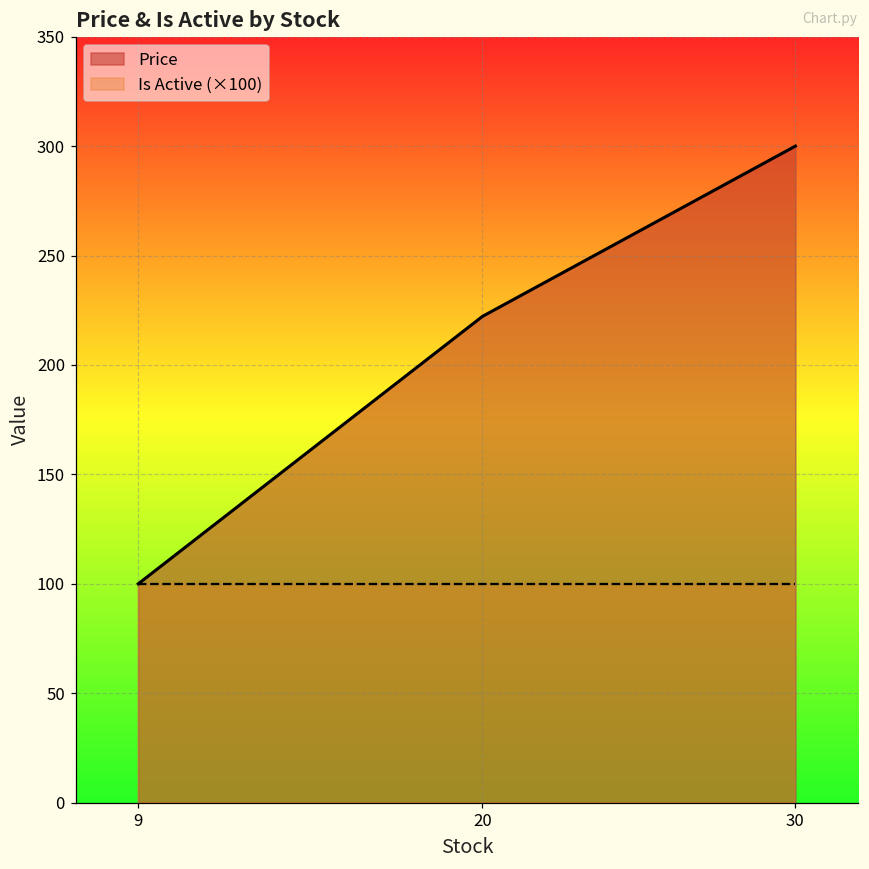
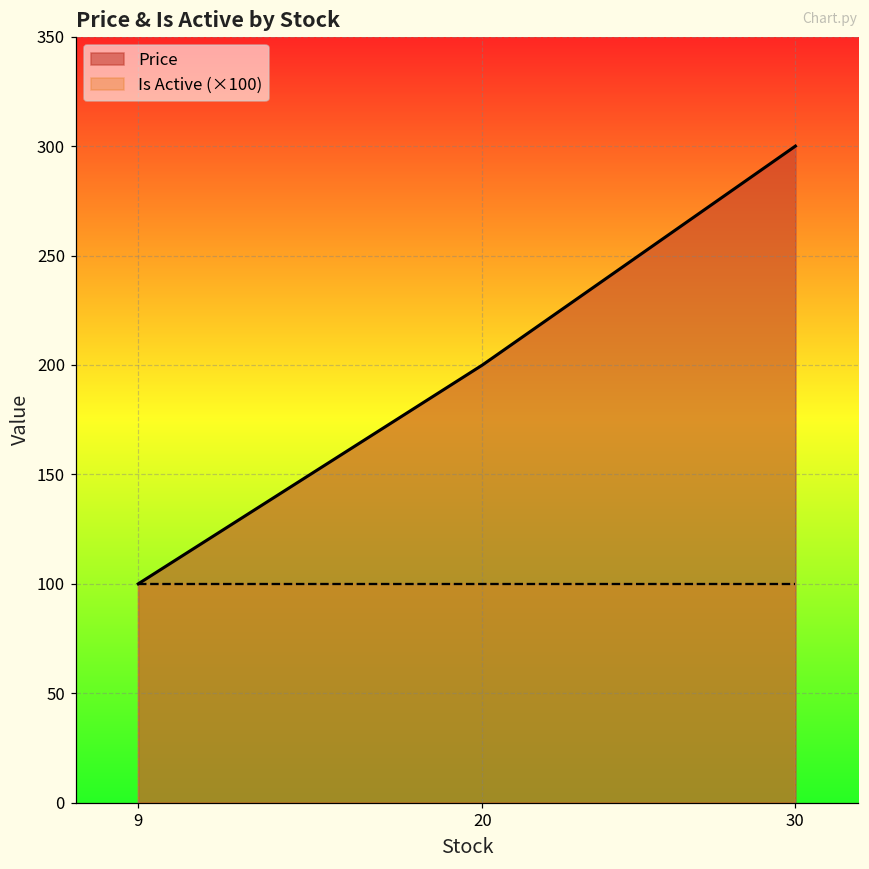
Price, 20: 222 -> 200
